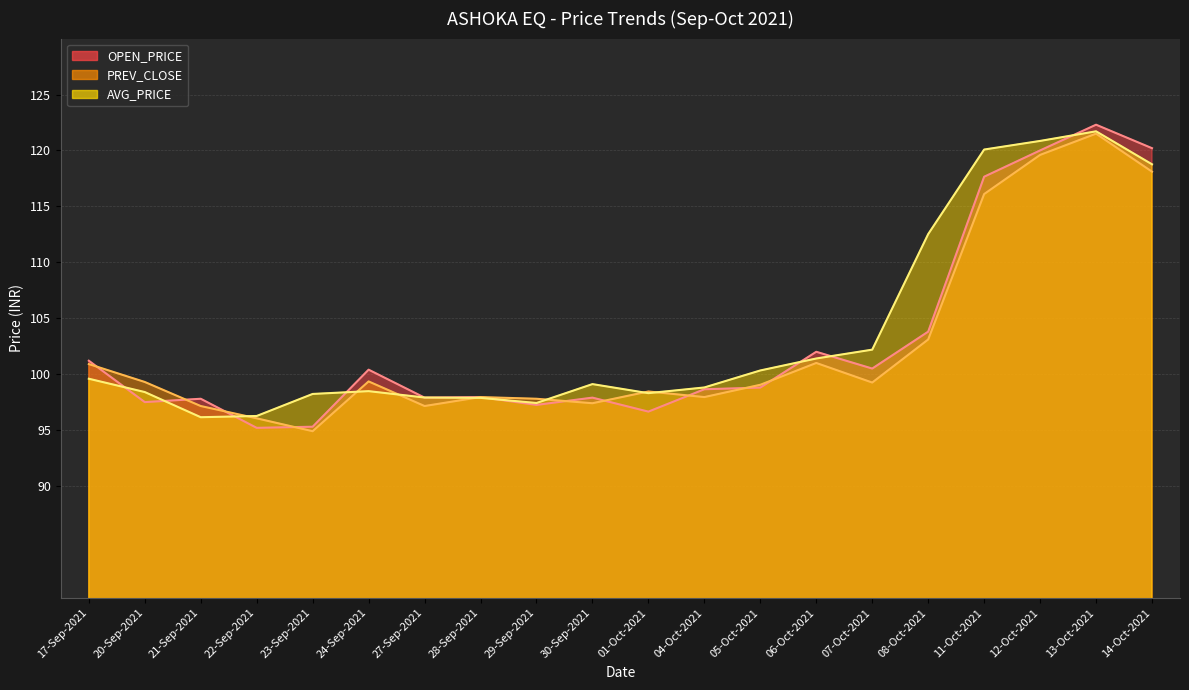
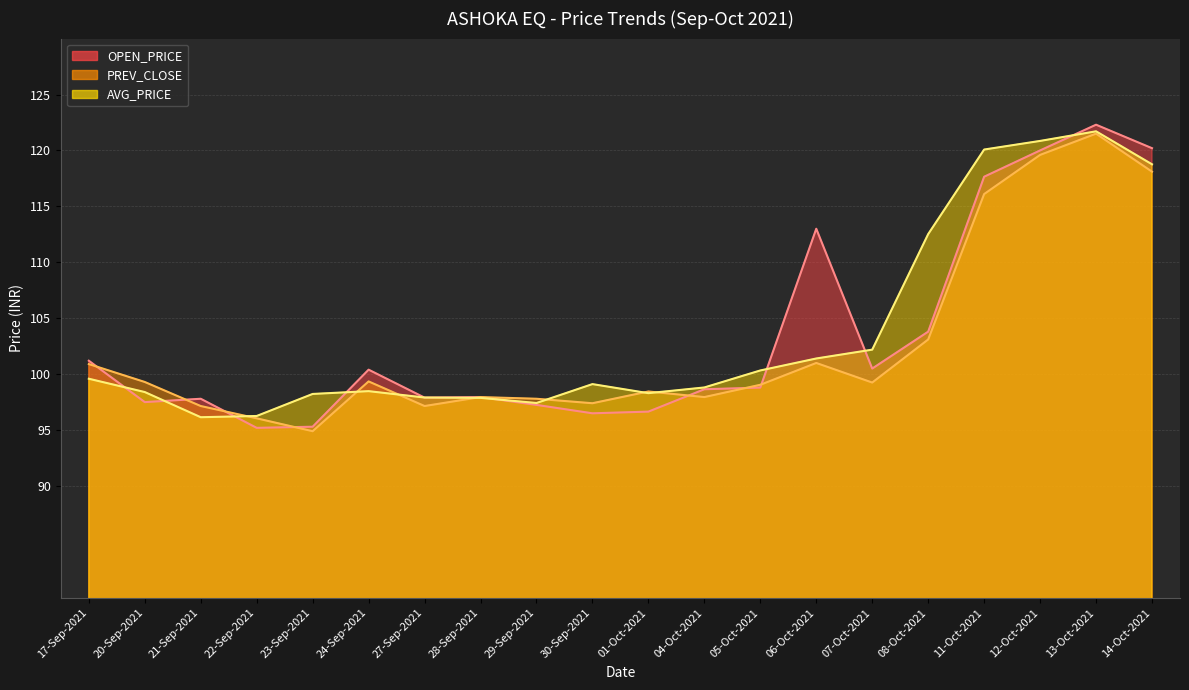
OPEN_PRICE, 30-Sep-2021: 97.9 -> 96.5
OPEN_PRICE, 06-Oct-2021: 102 -> 113
